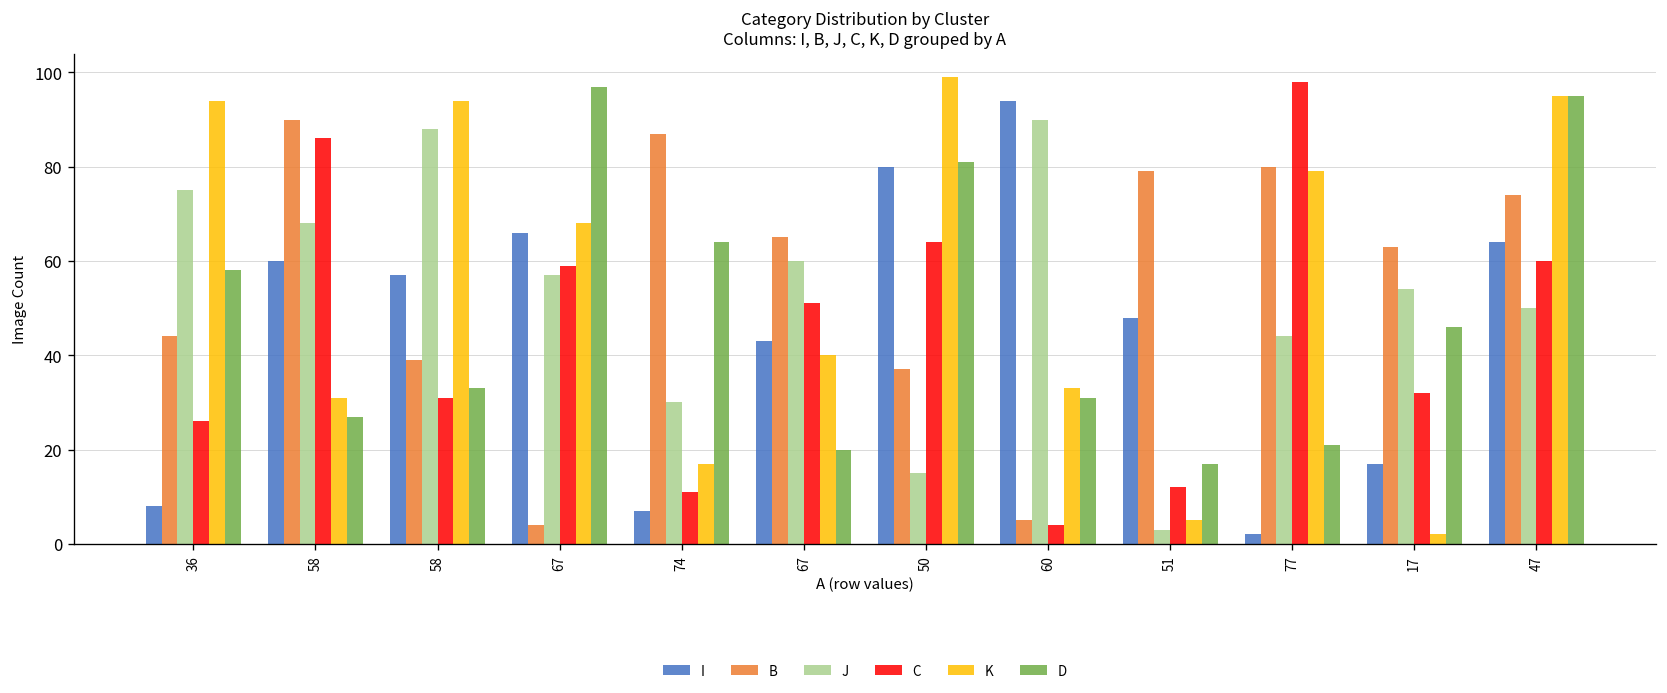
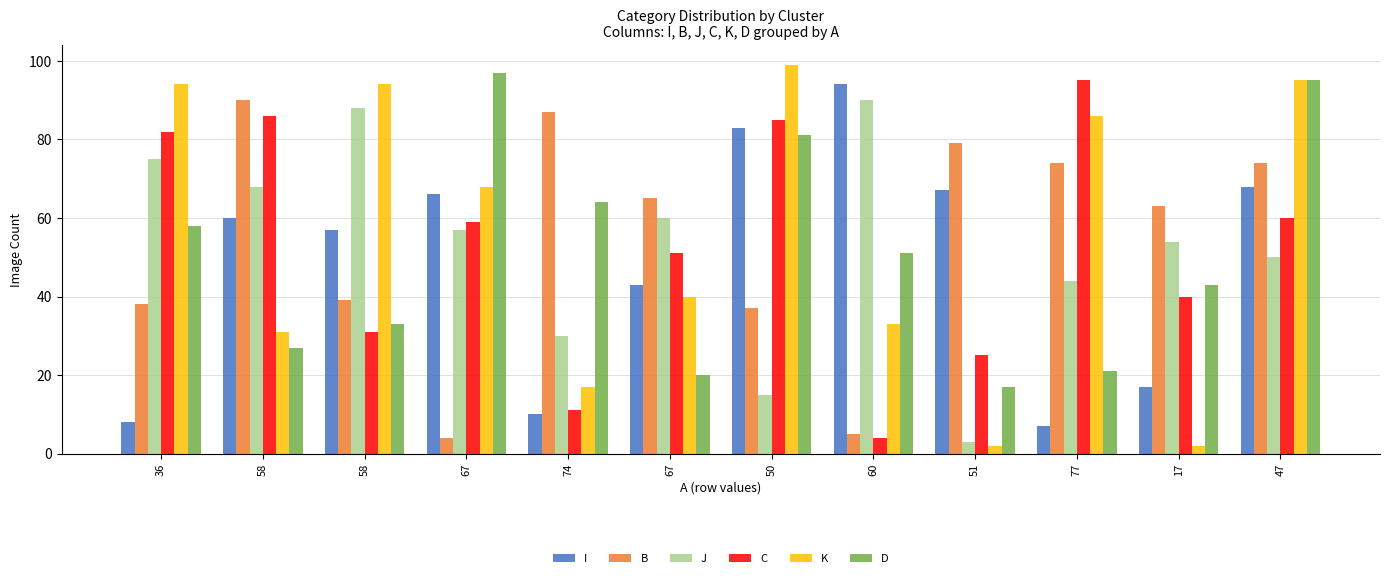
B, 36: 44 -> 38
C, 36: 26 -> 82
I, 74: 7 -> 10
I, 50: 80 -> 83
C, 50: 64 -> 85
D, 60: 31 -> 51
I, 51: 48 -> 67
C, 51: 12 -> 25
K, 51: 5 -> 2
I, 77: 2 -> 7
B, 77: 80 -> 74
C, 77: 98 -> 95
K, 77: 79 -> 86
C, 17: 32 -> 40
D, 17: 46 -> 43
I, 47: 64 -> 68
